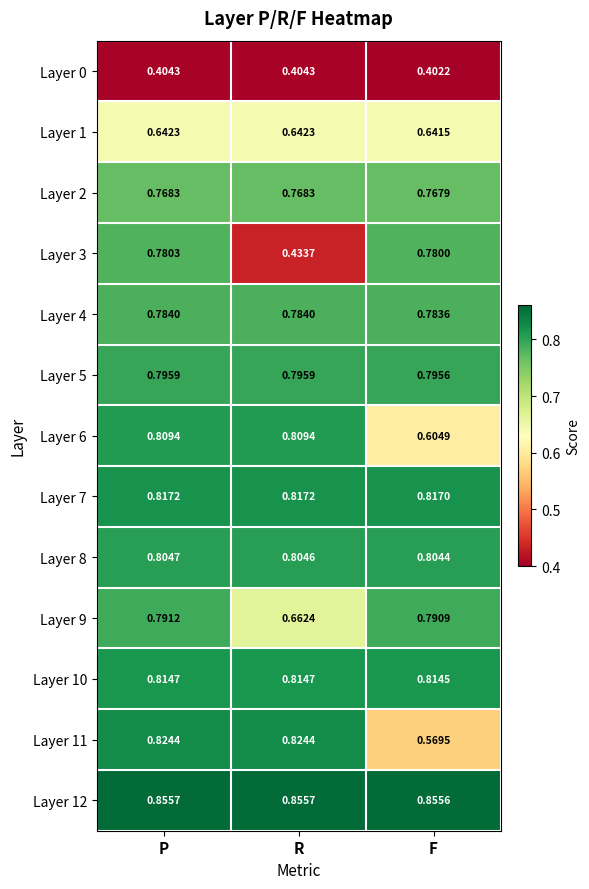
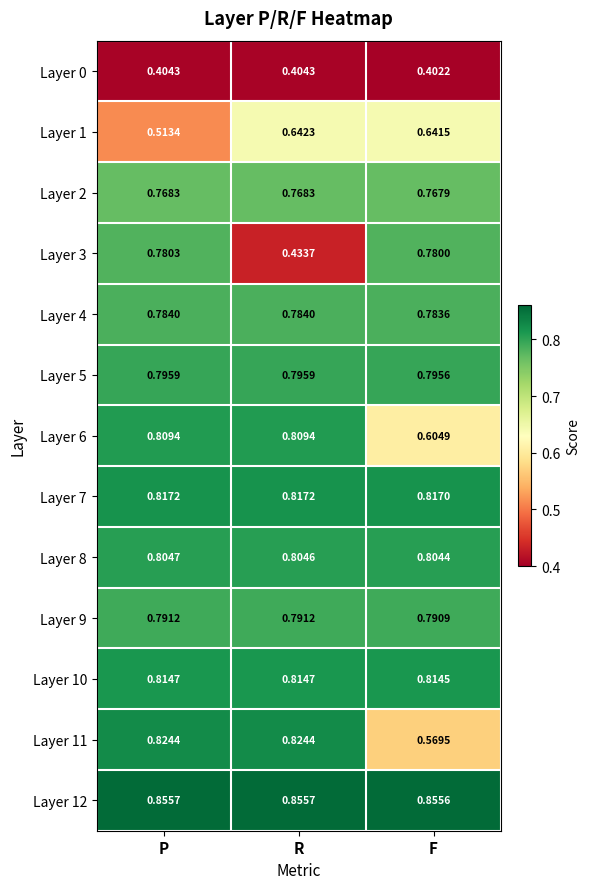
Layer 1, P: 0.6423 -> 0.5134
Layer 9, R: 0.6624 -> 0.7912
